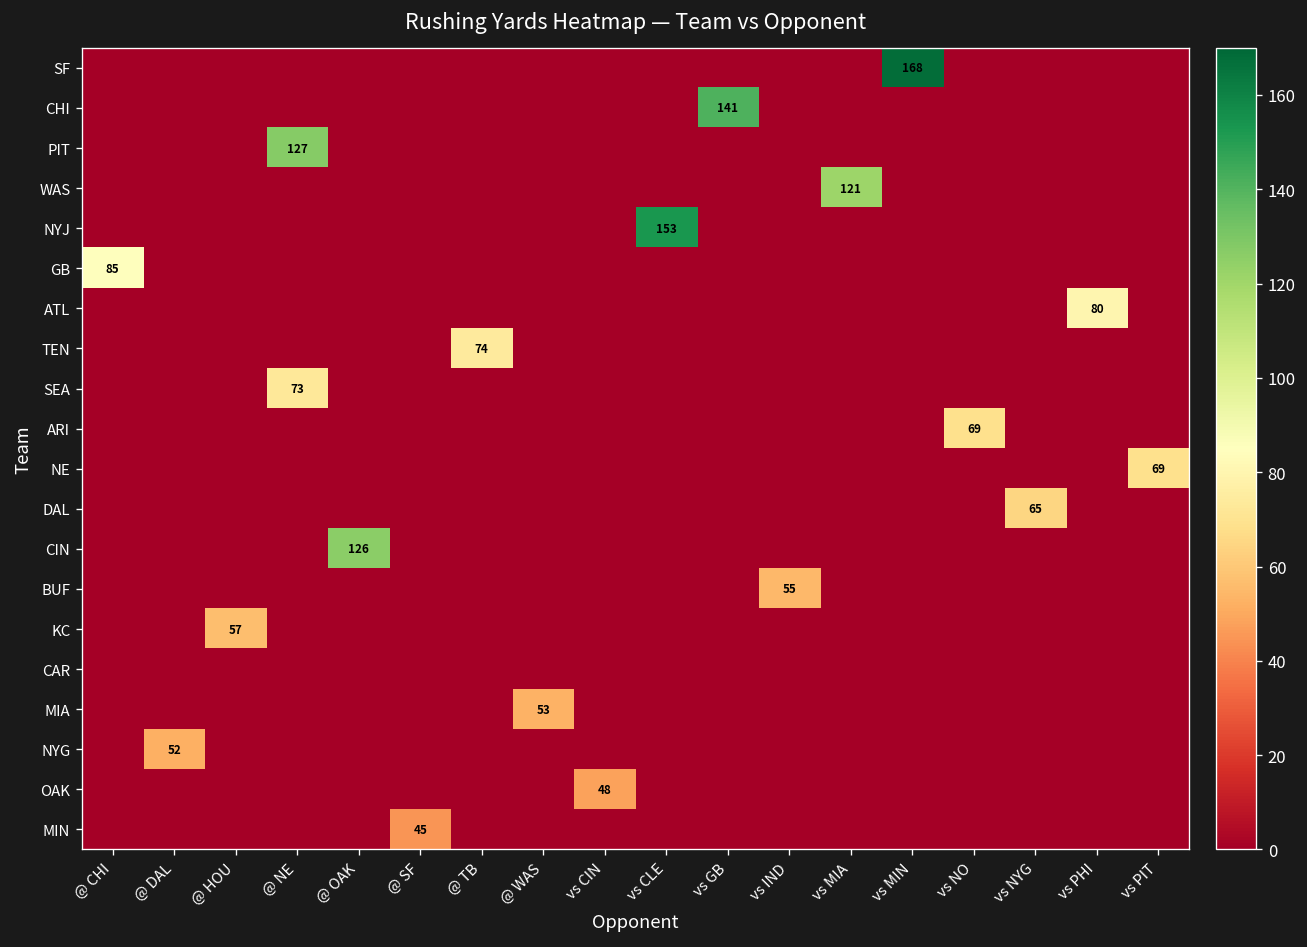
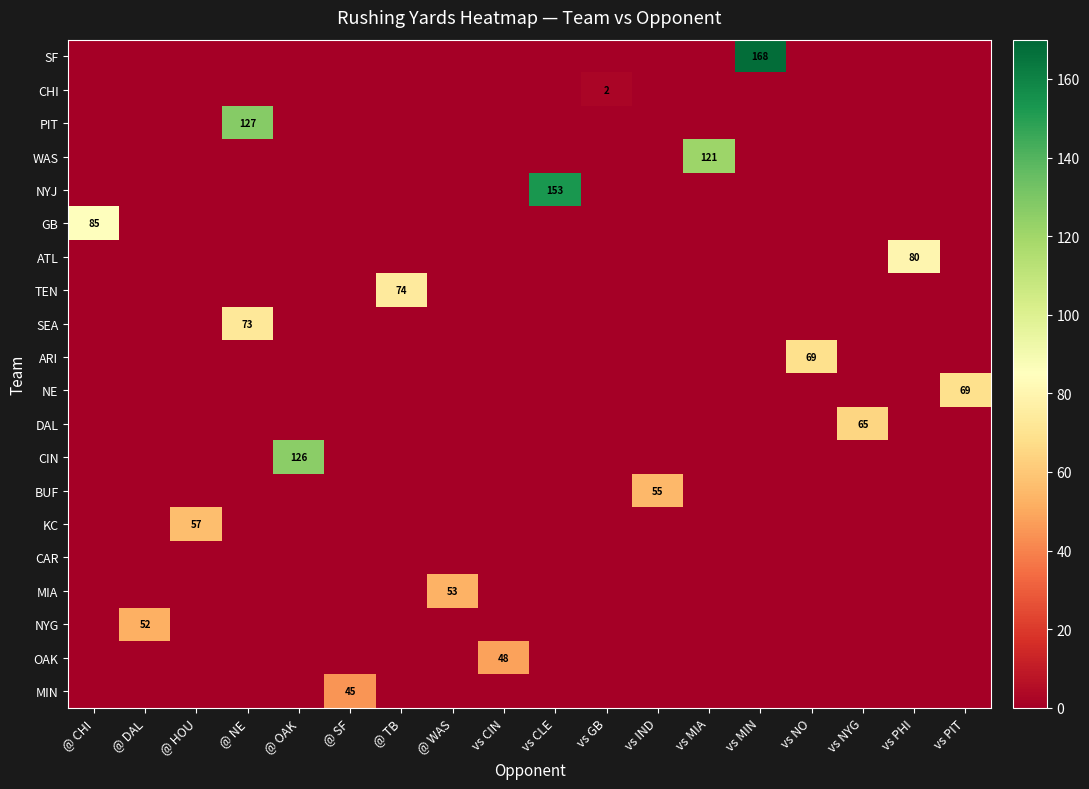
CHI, vs GB: 141 -> 2
